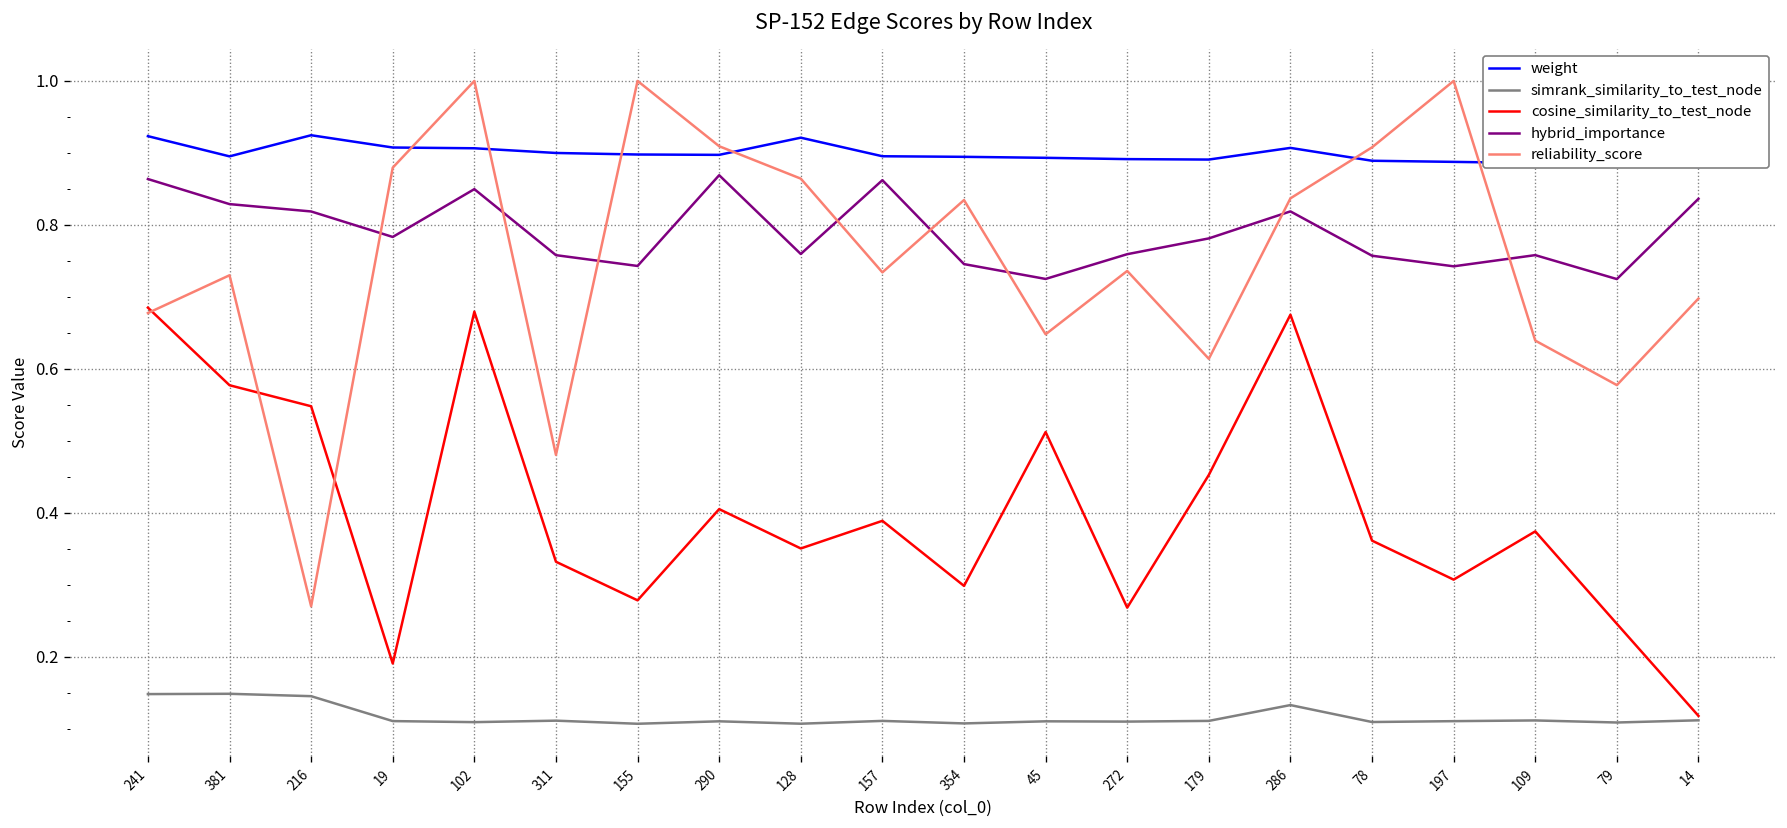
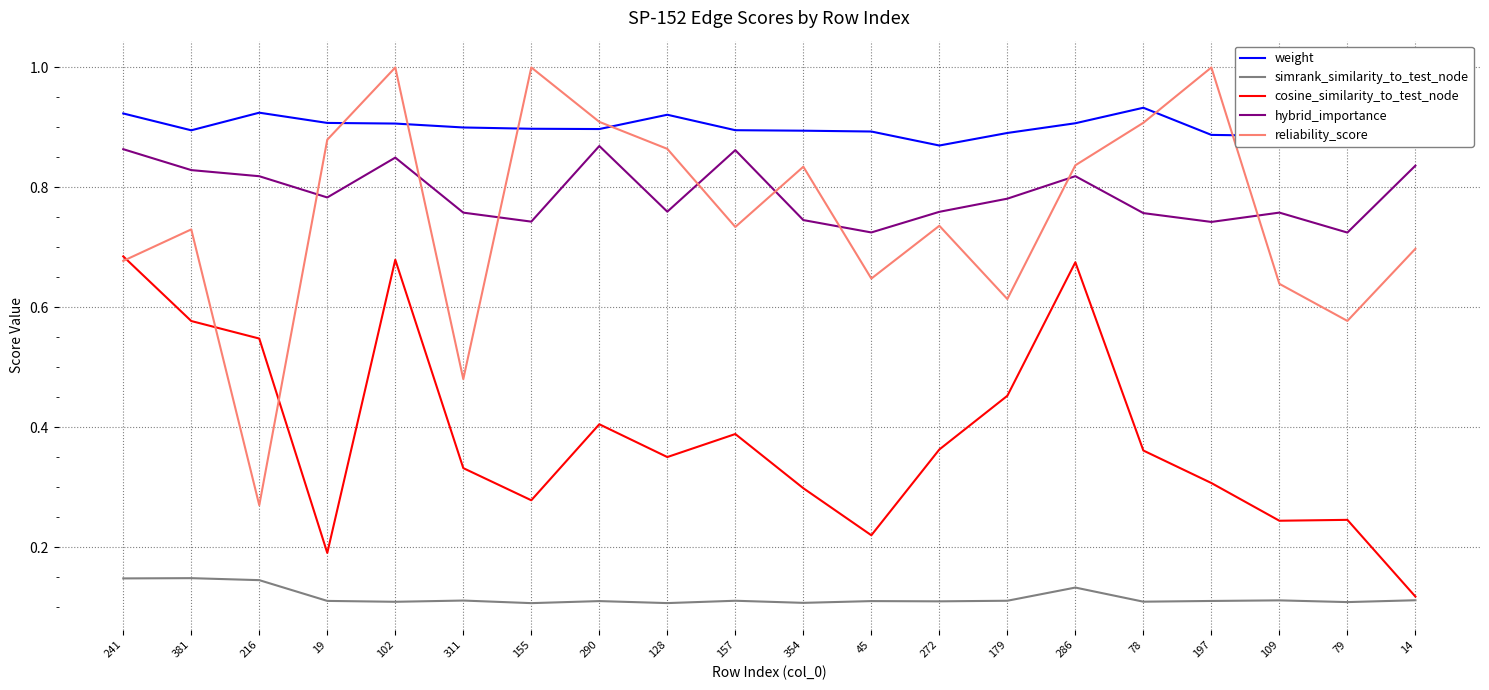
cosine_similarity_to_test_node, 45: 0.51 -> 0.22
weight, 272: 0.89 -> 0.87
cosine_similarity_to_test_node, 272: 0.27 -> 0.36
weight, 78: 0.89 -> 0.93
cosine_similarity_to_test_node, 109: 0.37 -> 0.24
